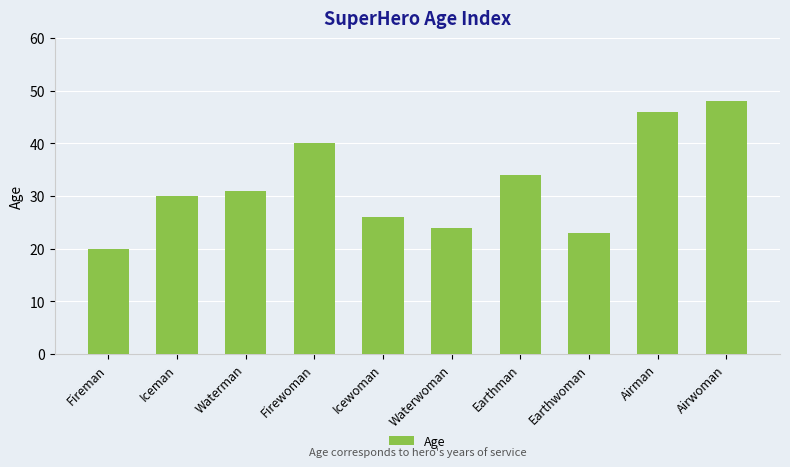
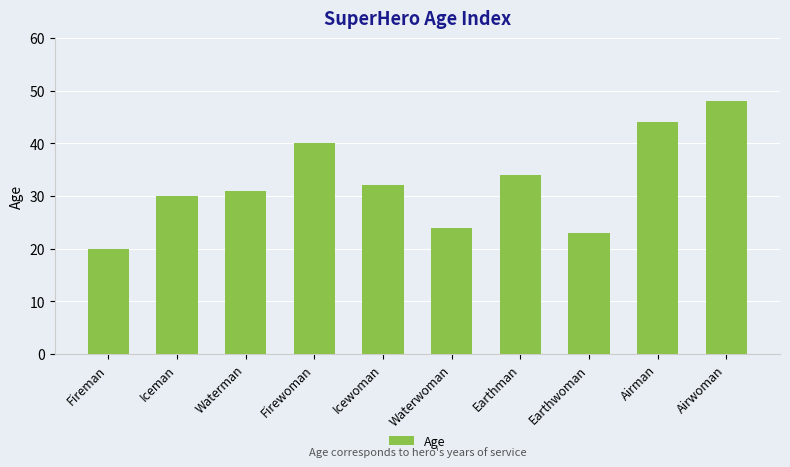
Icewoman: 26 -> 32
Airman: 46 -> 44
